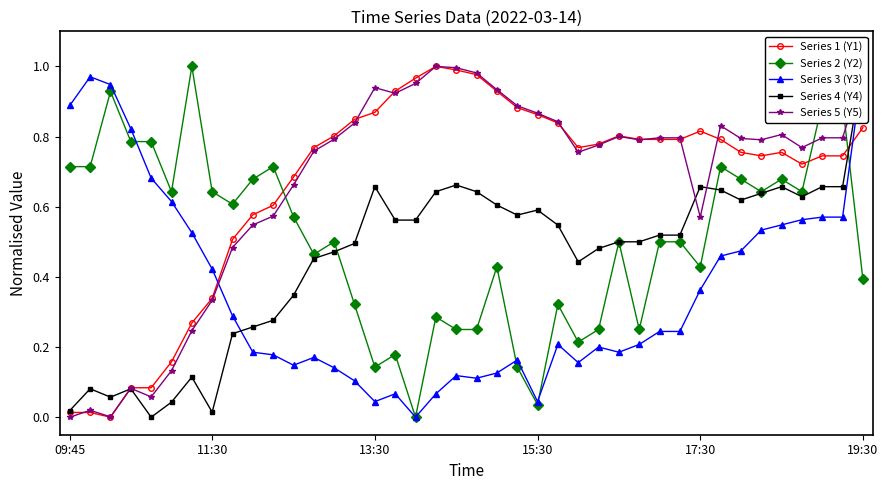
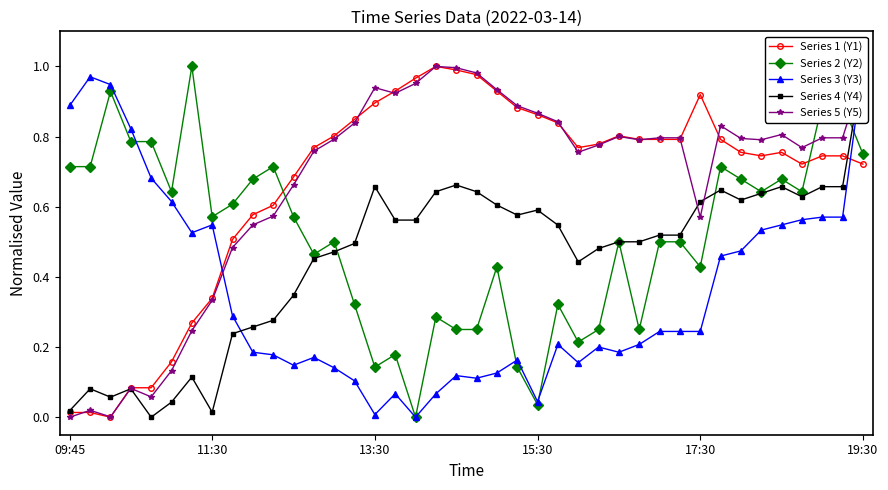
Series 2 (Y2), 11:30: 0.64 -> 0.57
Series 3 (Y3), 11:30: 0.42 -> 0.55
Series 1 (Y1), 13:30: 0.87 -> 0.90
Series 3 (Y3), 13:30: 0.04 -> 0.01
Series 1 (Y1), 17:30: 0.82 -> 0.92
Series 3 (Y3), 17:30: 0.36 -> 0.24
Series 4 (Y4), 17:30: 0.66 -> 0.61
Series 1 (Y1), 19:30: 0.83 -> 0.72
Series 2 (Y2), 19:30: 0.39 -> 0.75
